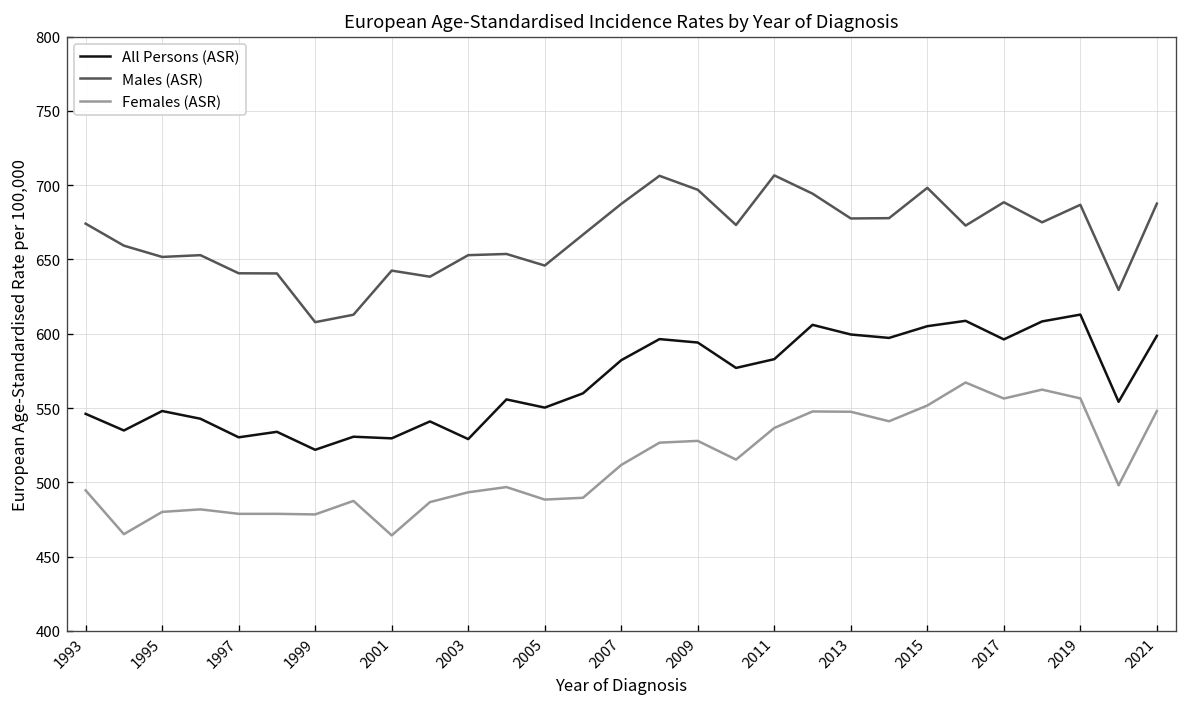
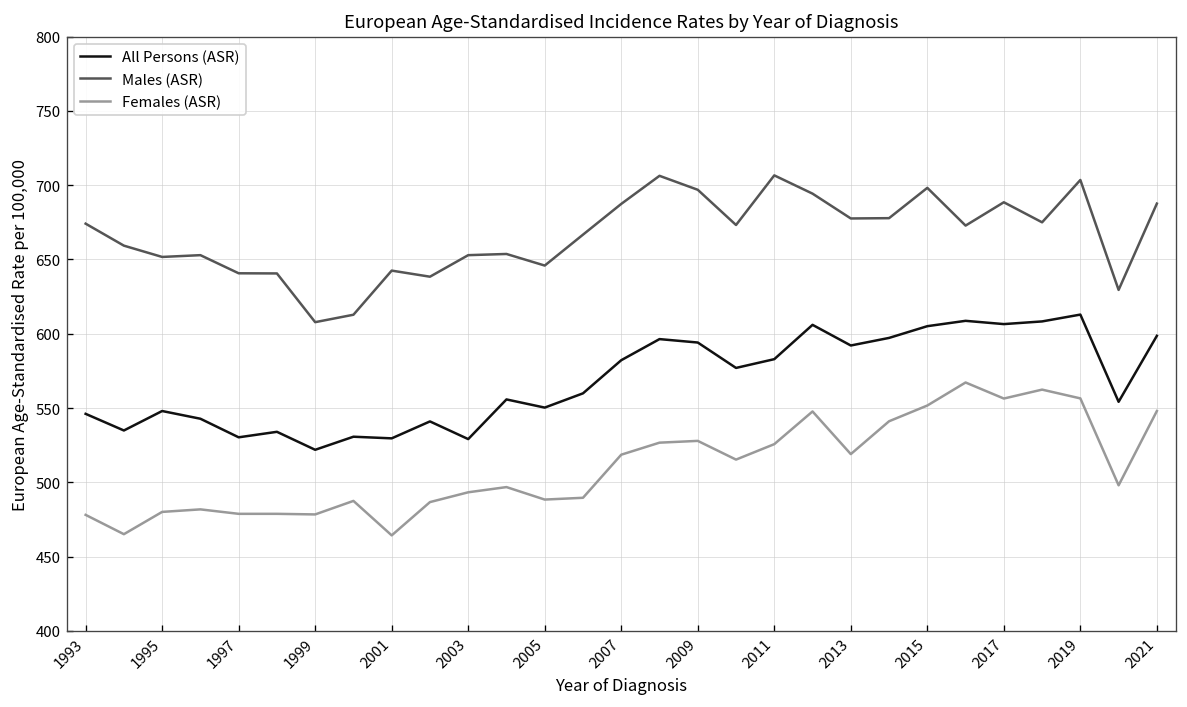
Females (ASR), 1993: 495 -> 478
Females (ASR), 2007: 512 -> 519
Females (ASR), 2011: 537 -> 526
All Persons (ASR), 2013: 600 -> 592
Females (ASR), 2013: 548 -> 519
All Persons (ASR), 2017: 596 -> 607
Males (ASR), 2019: 687 -> 704
